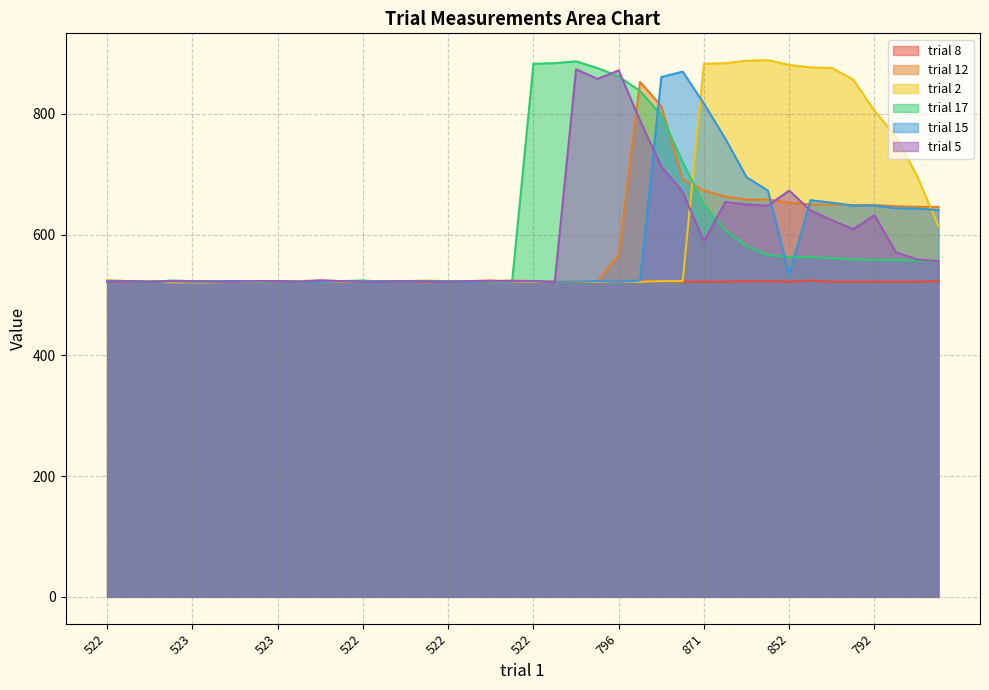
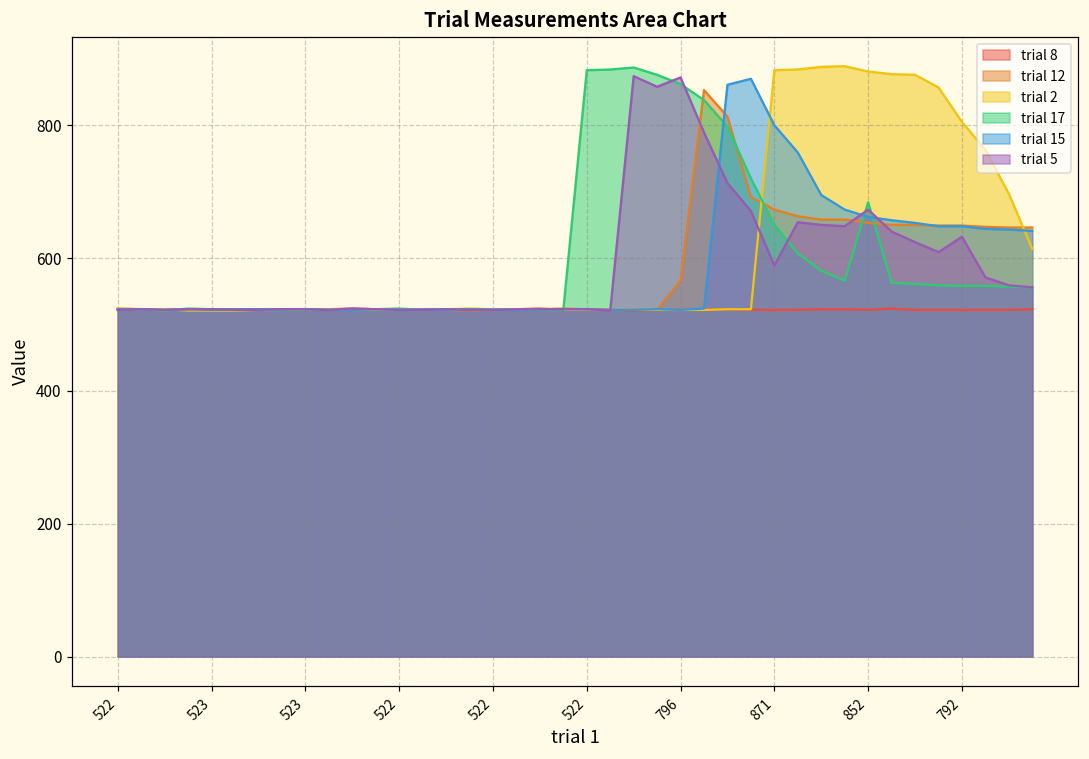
trial 15, 871: 820 -> 800
trial 17, 852: 560 -> 680
trial 15, 852: 530 -> 660
